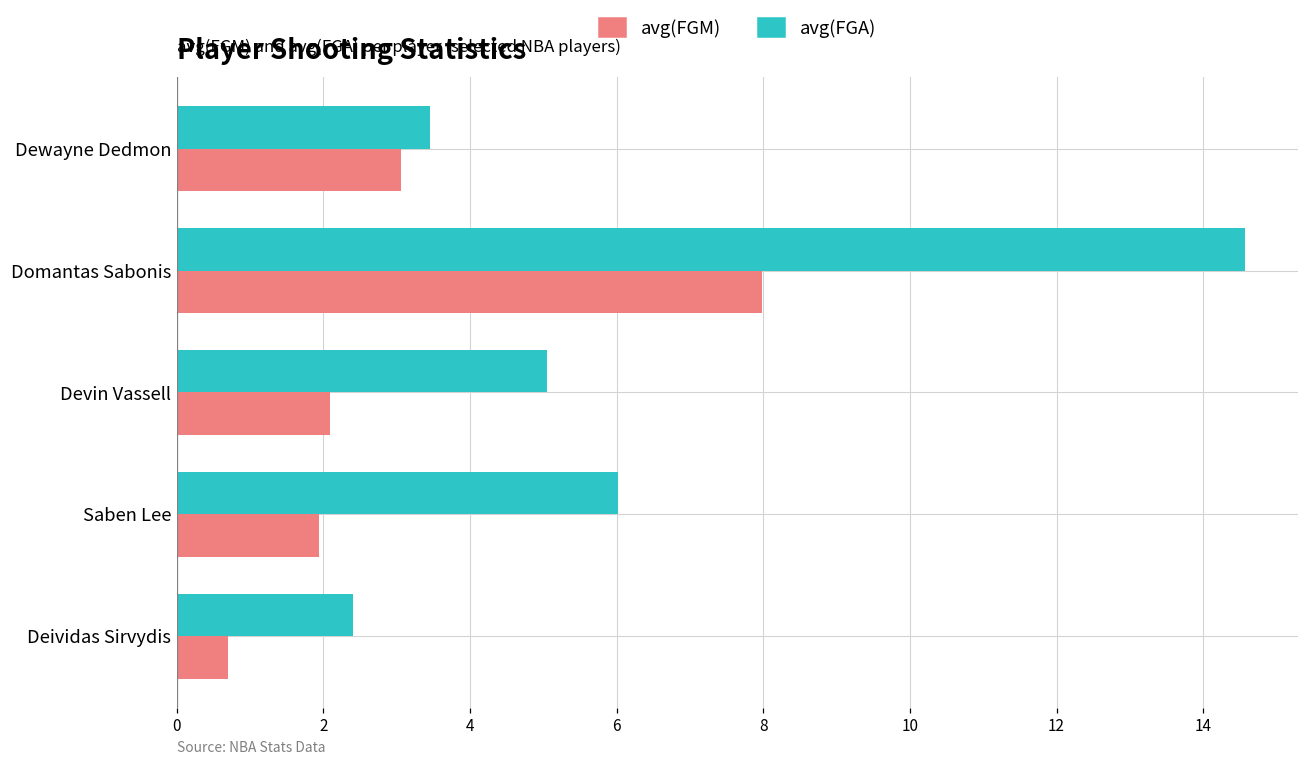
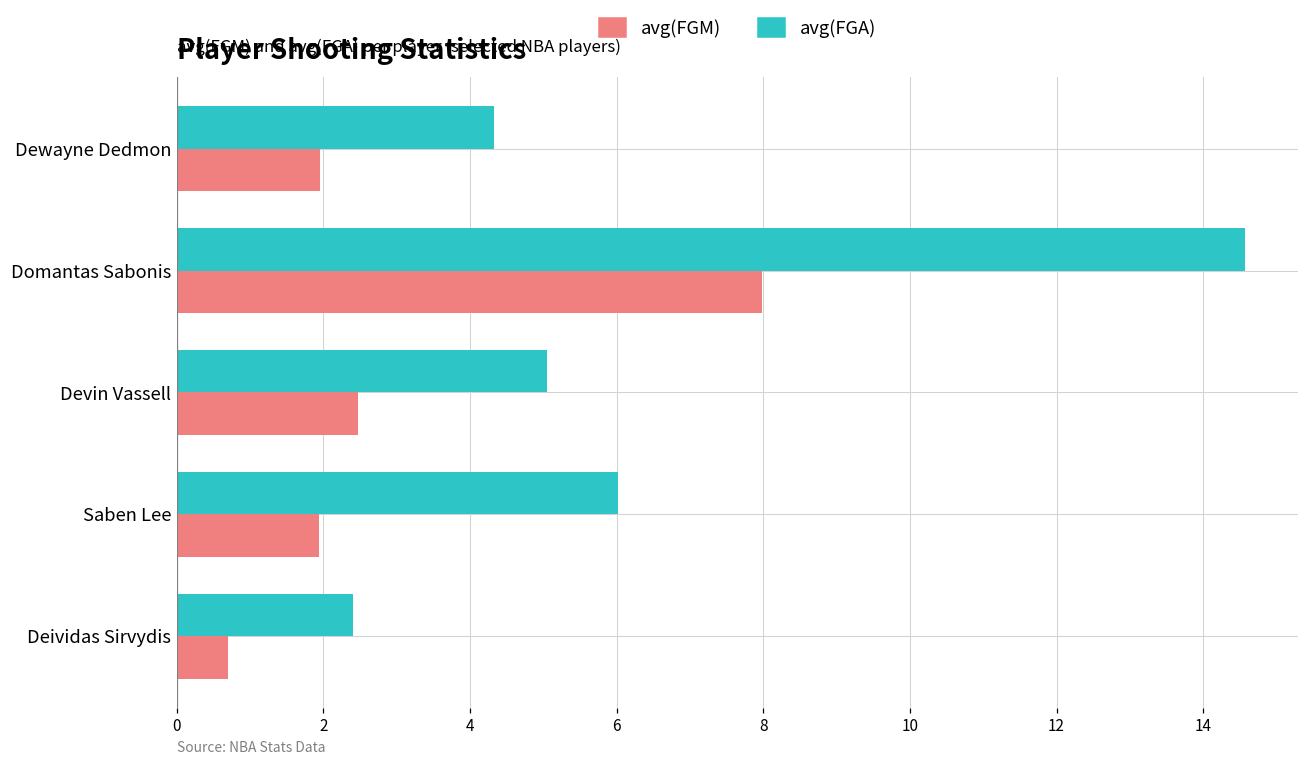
avg(FGA), Dewayne Dedmon: 3.5 -> 4.3
avg(FGM), Dewayne Dedmon: 3.1 -> 2.0
avg(FGM), Devin Vassell: 2.1 -> 2.5
